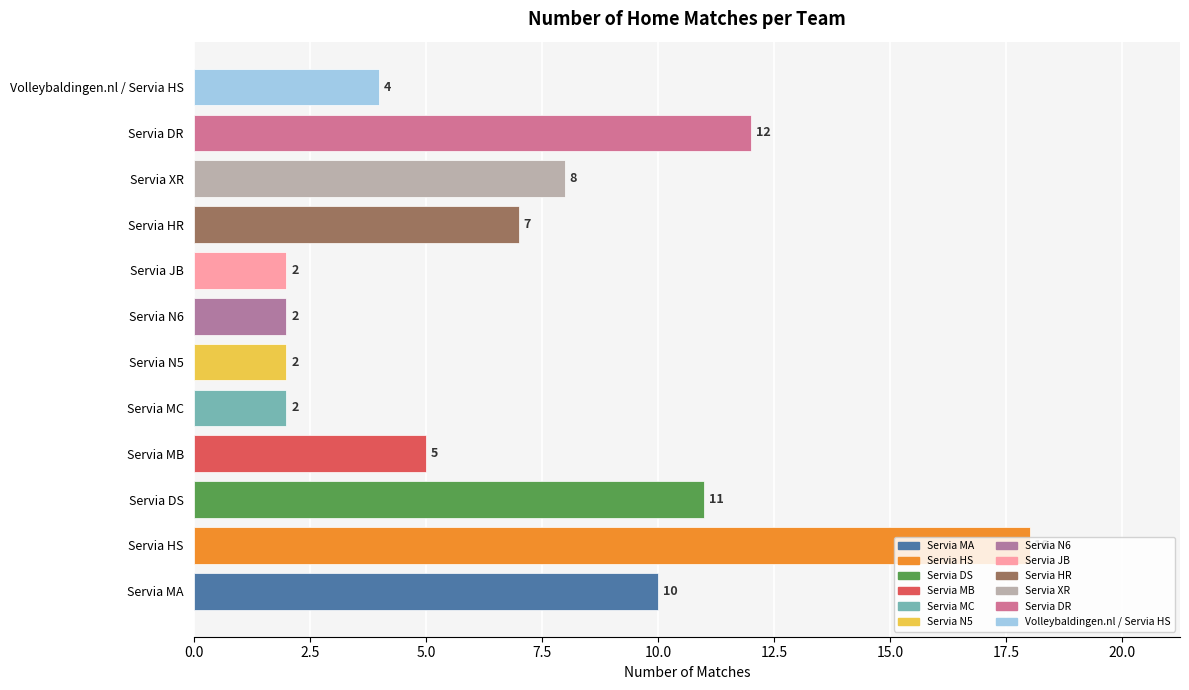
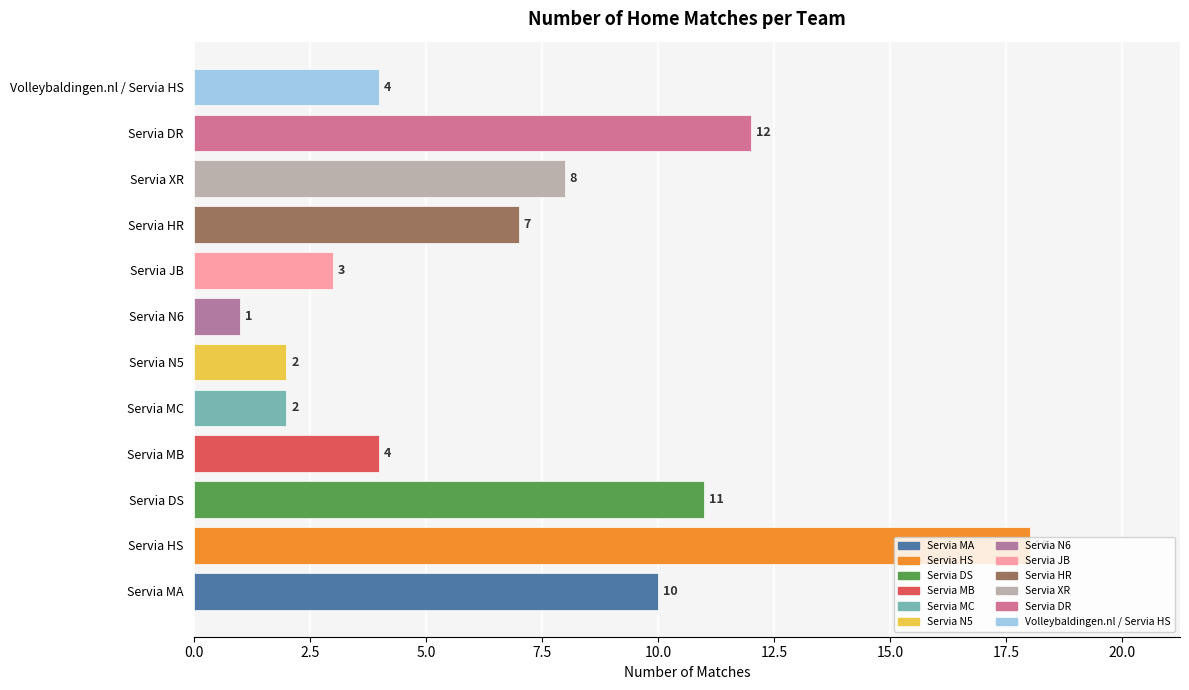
Servia JB: 2 -> 3
Servia N6: 2 -> 1
Servia MB: 5 -> 4
